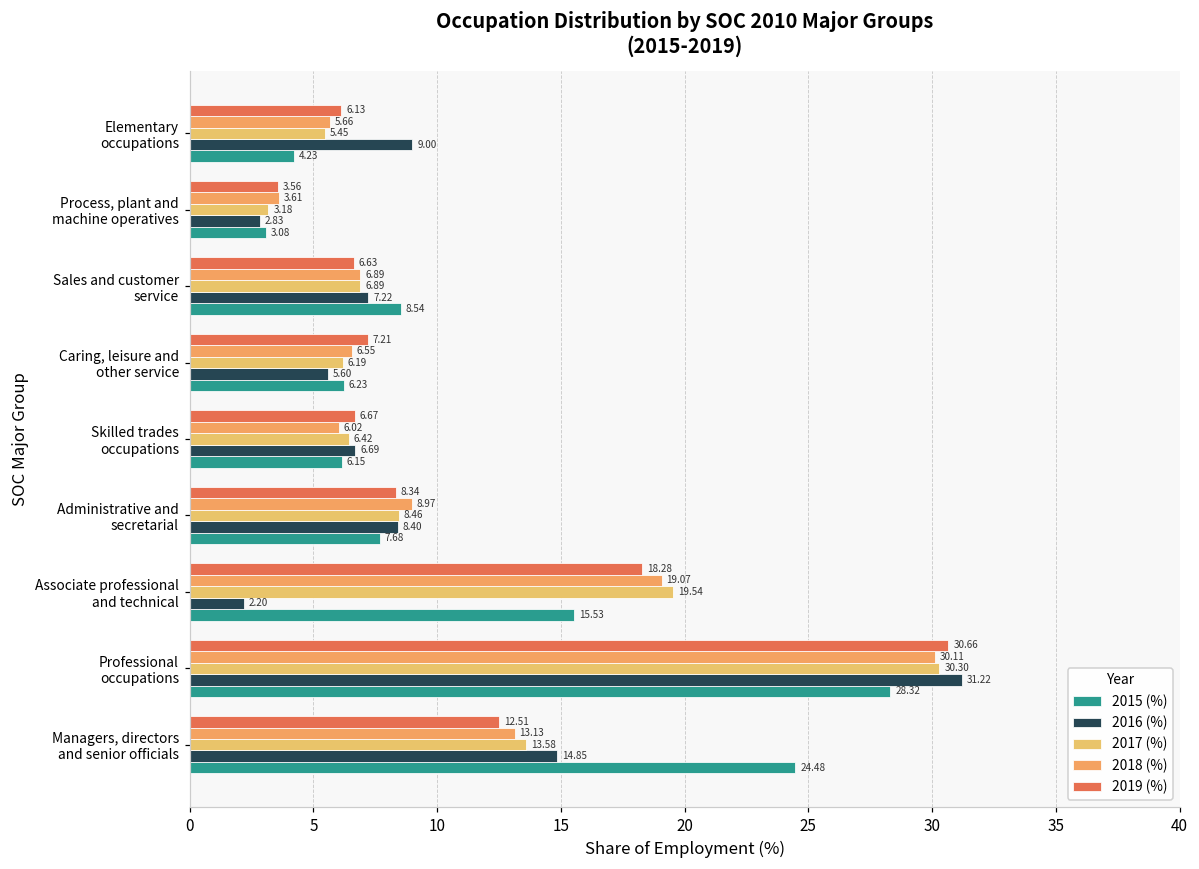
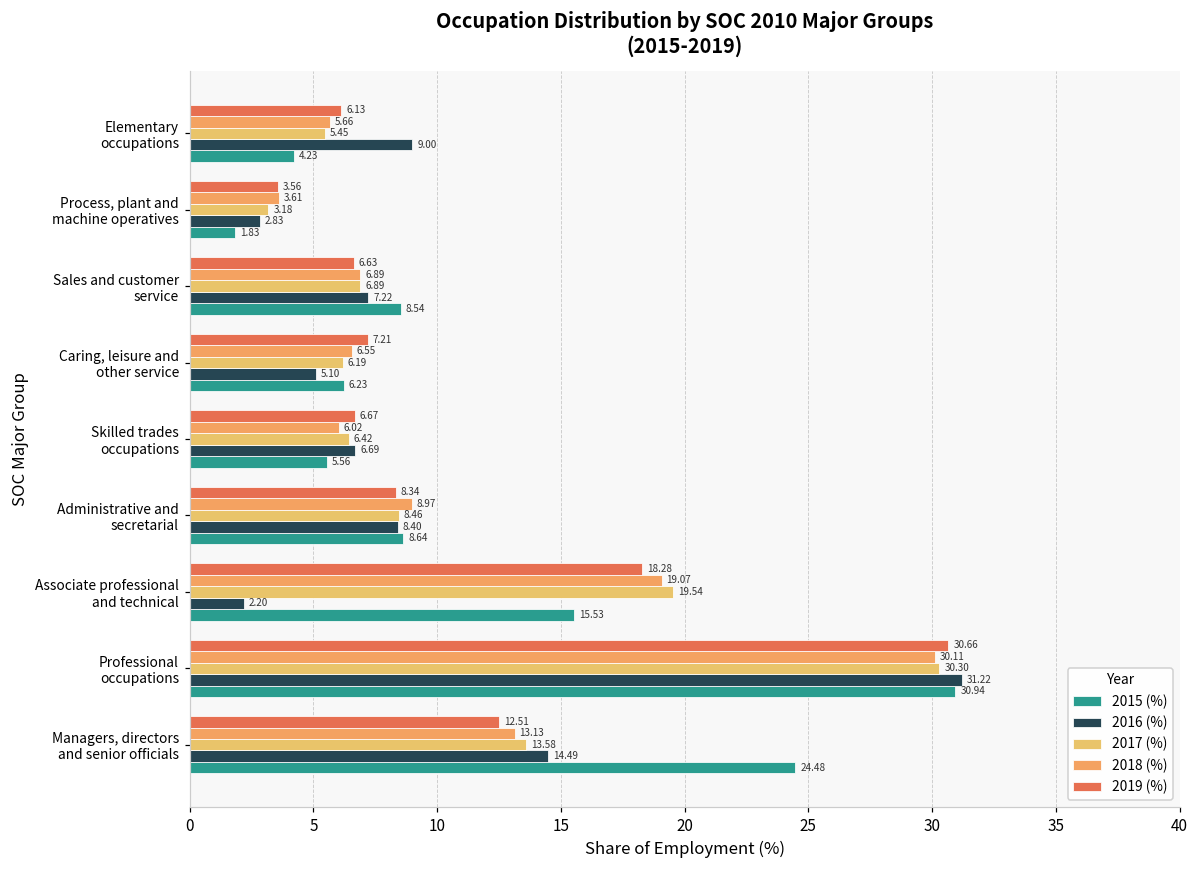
2015 (%), Process, plant and machine operatives: 3.08 -> 1.83
2016 (%), Caring, leisure and other service: 5.60 -> 5.10
2015 (%), Skilled trades occupations: 6.15 -> 5.56
2015 (%), Administrative and secretarial: 7.68 -> 8.64
2015 (%), Professional occupations: 28.32 -> 30.94
2016 (%), Managers, directors and senior officials: 14.85 -> 14.49
